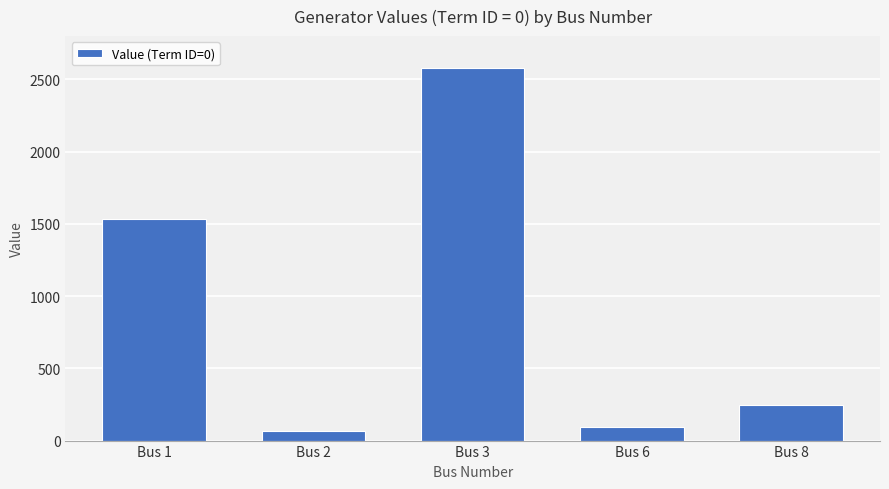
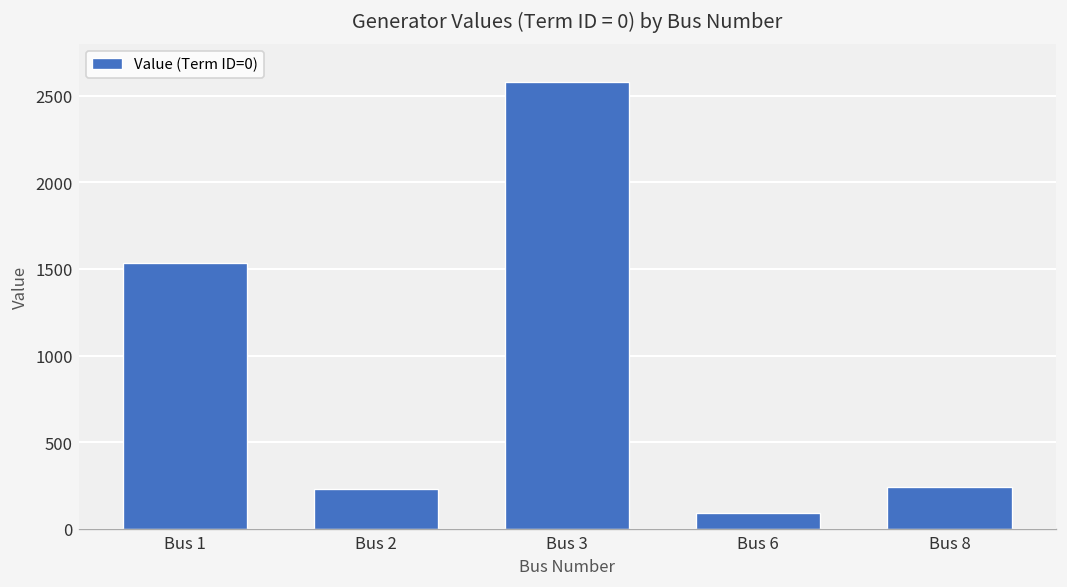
Bus 2: 70 -> 230
